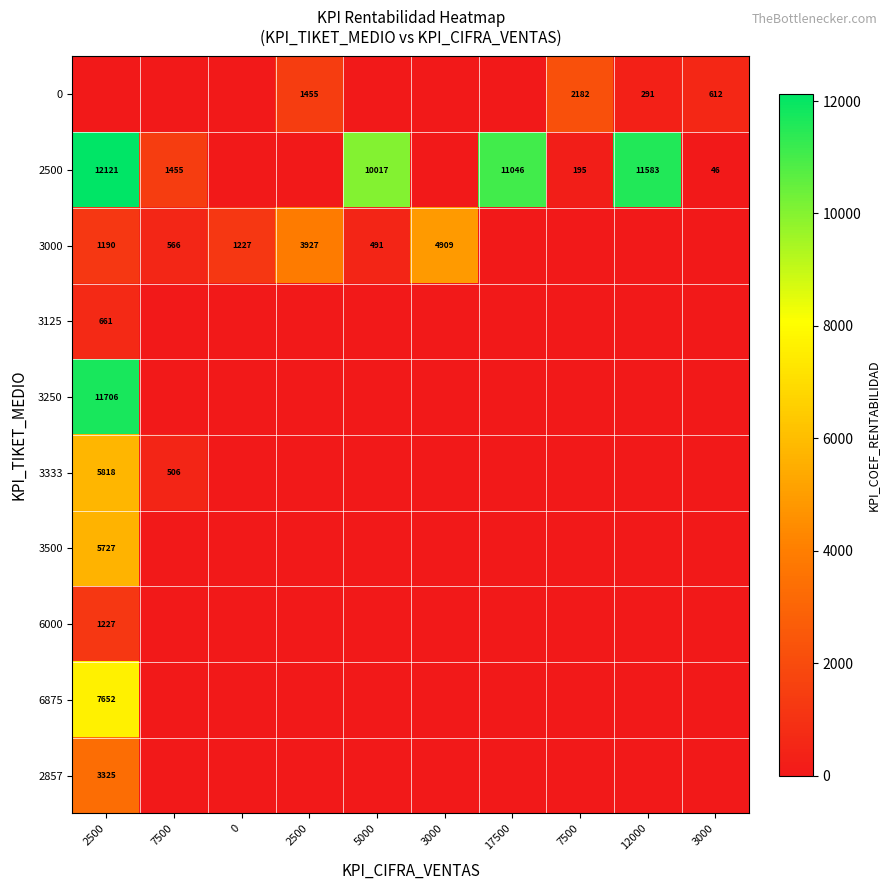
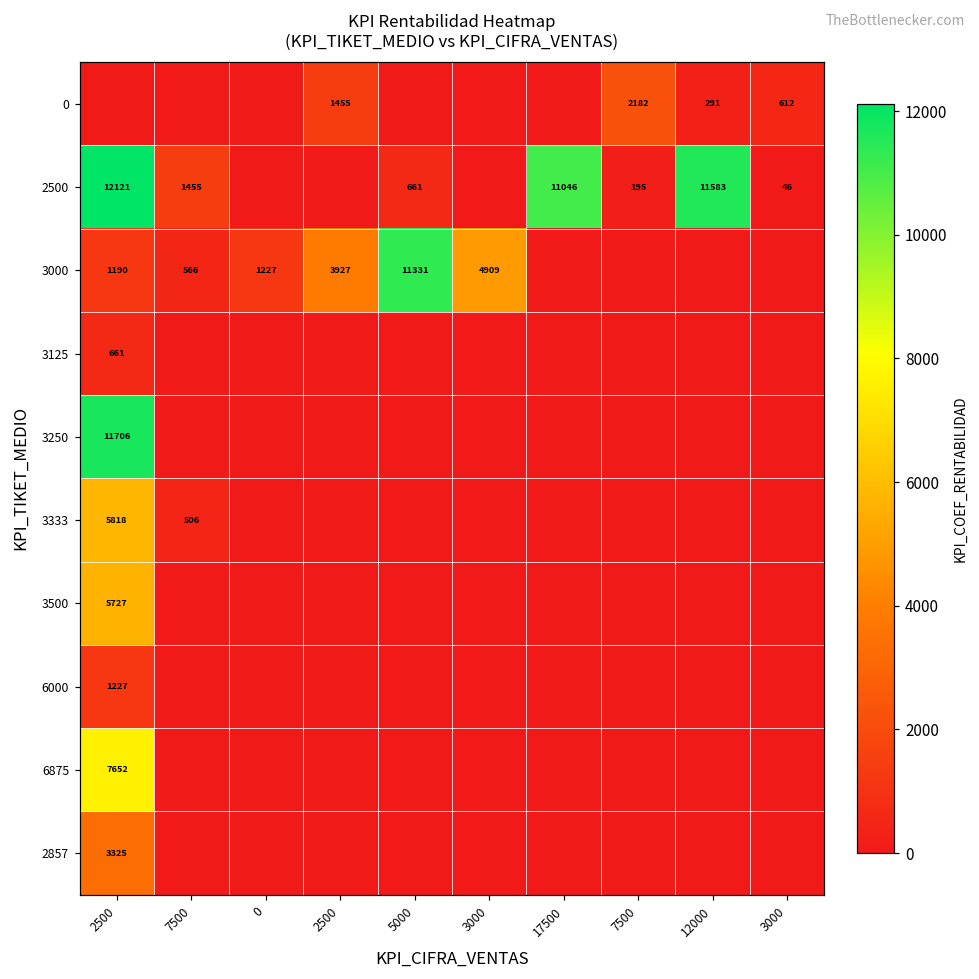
2500, 5000: 10017 -> 661
3000, 5000: 491 -> 11331
